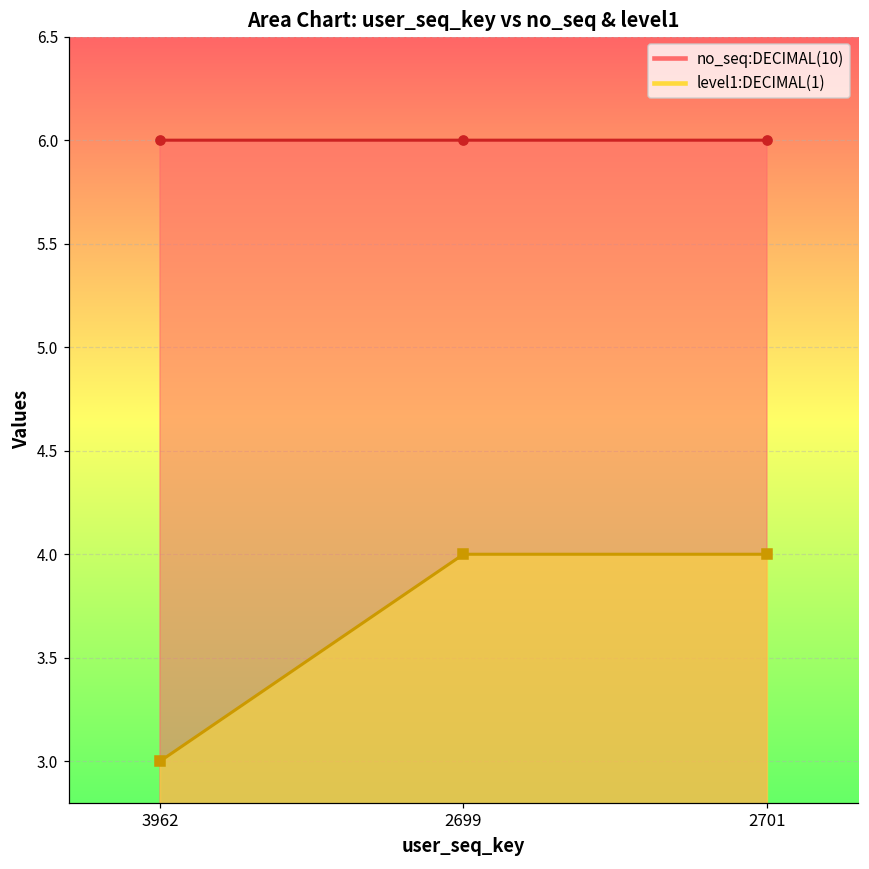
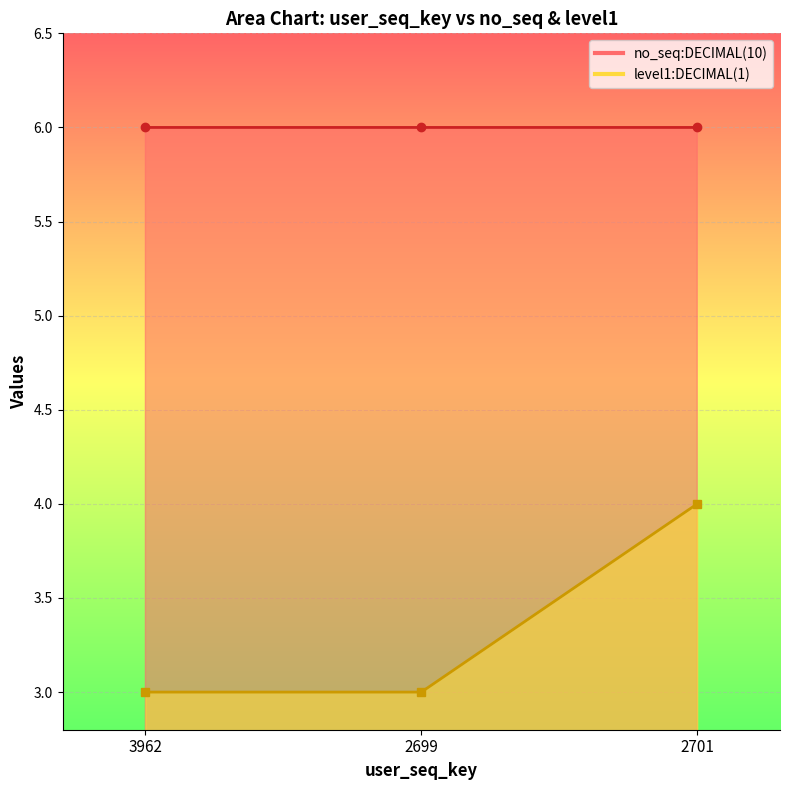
level1:DECIMAL(1), 2699: 4 -> 3
